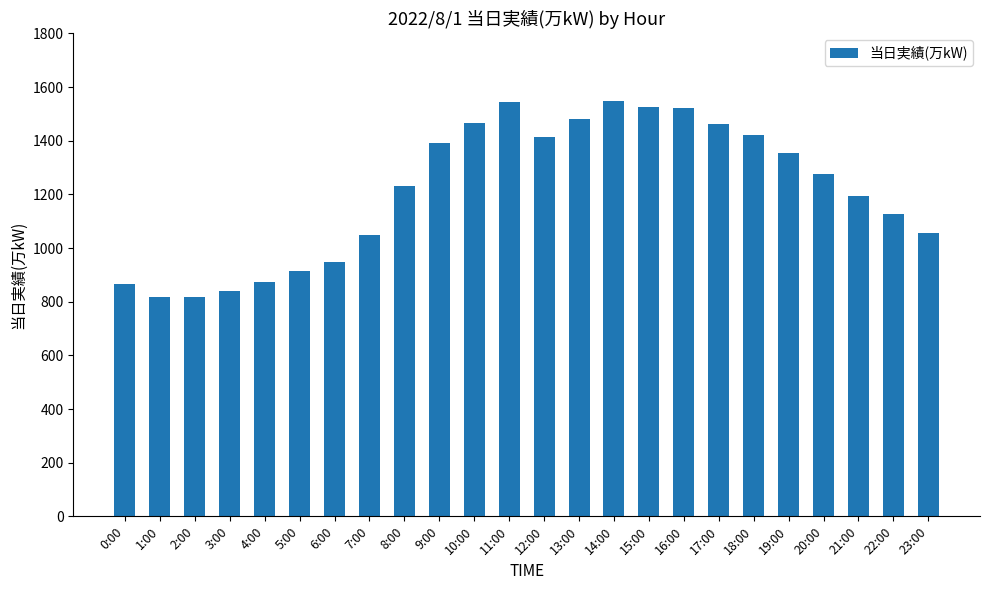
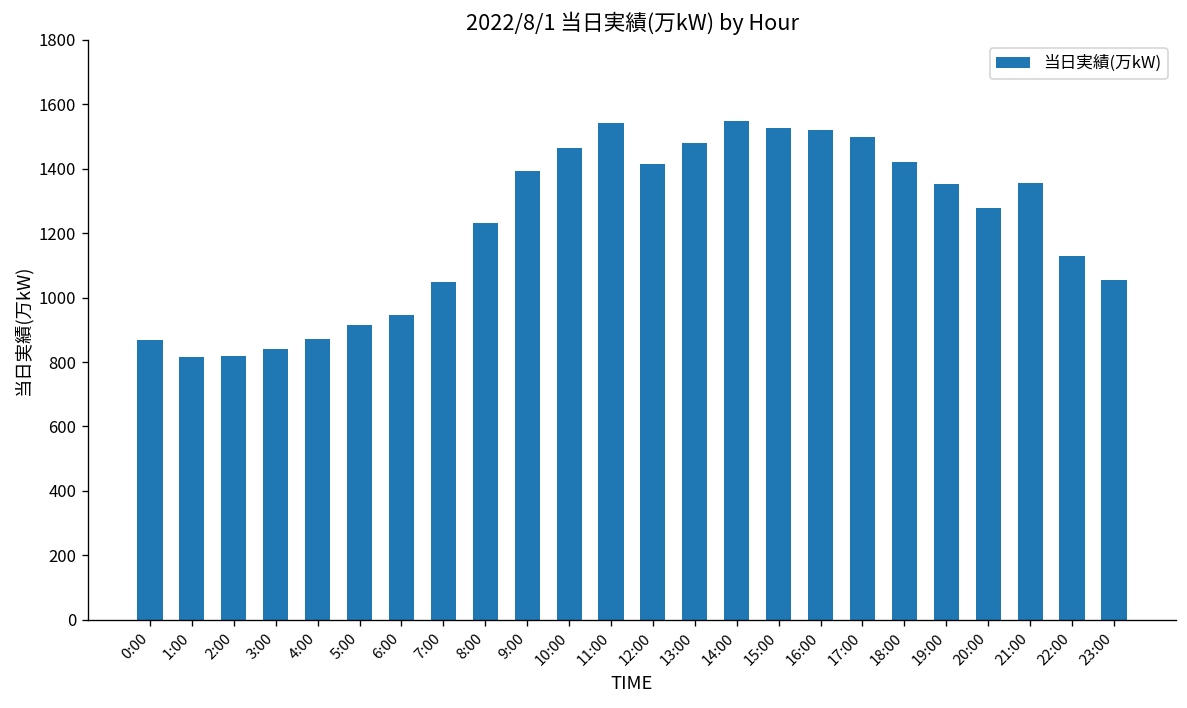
17:00: 1460 -> 1500
21:00: 1200 -> 1360
